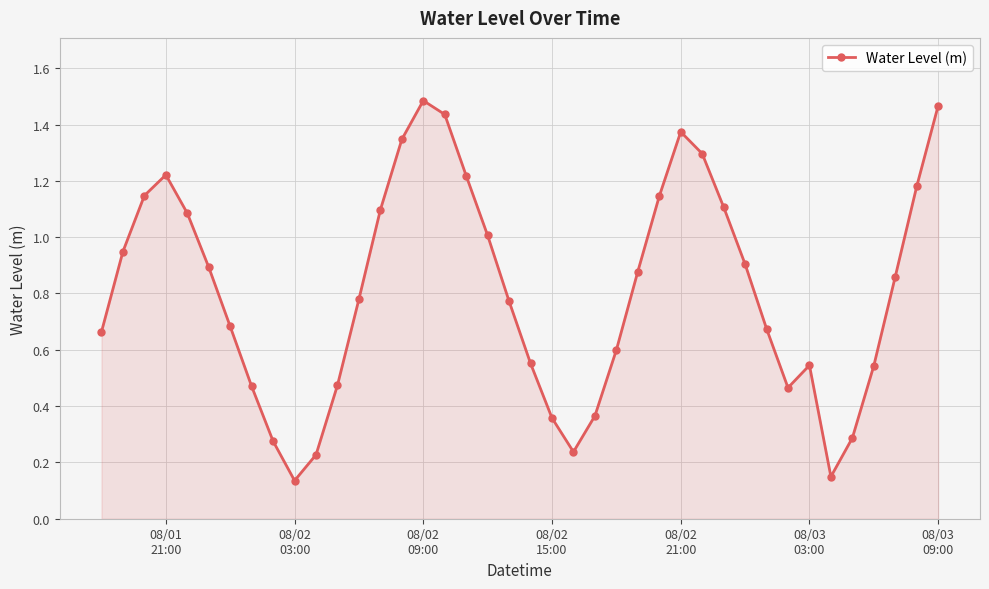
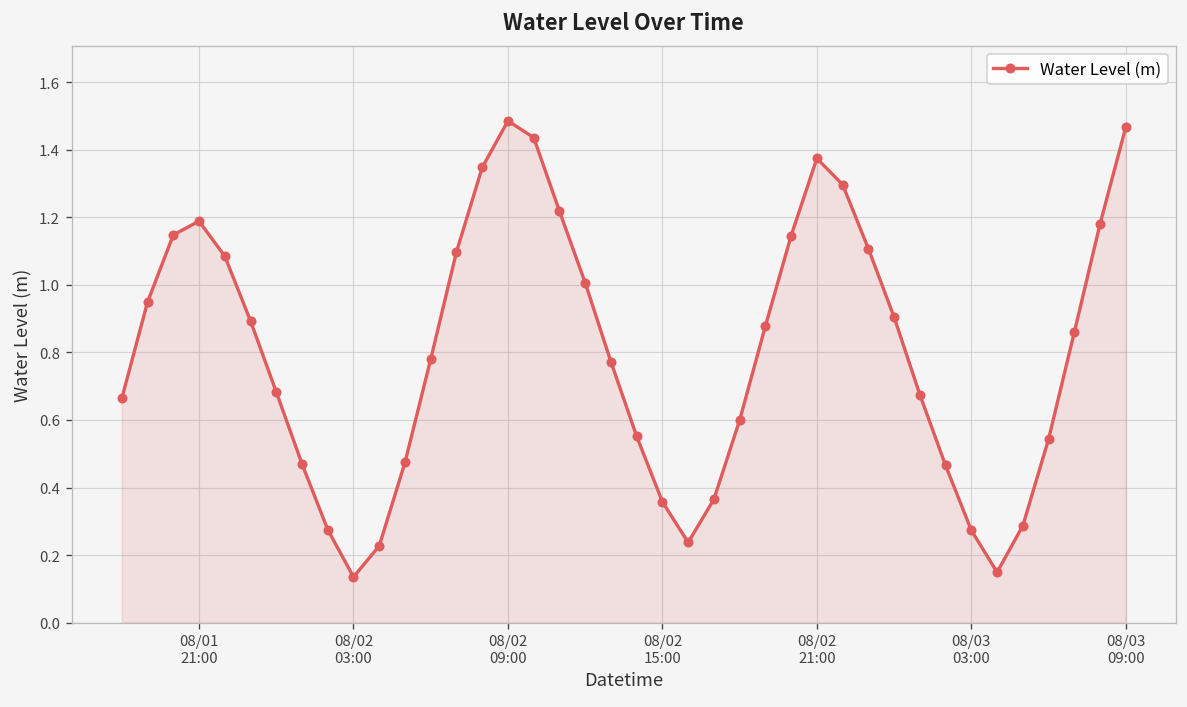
08/01 21:00: 1.22 -> 1.19
08/03 03:00: 0.54 -> 0.27
